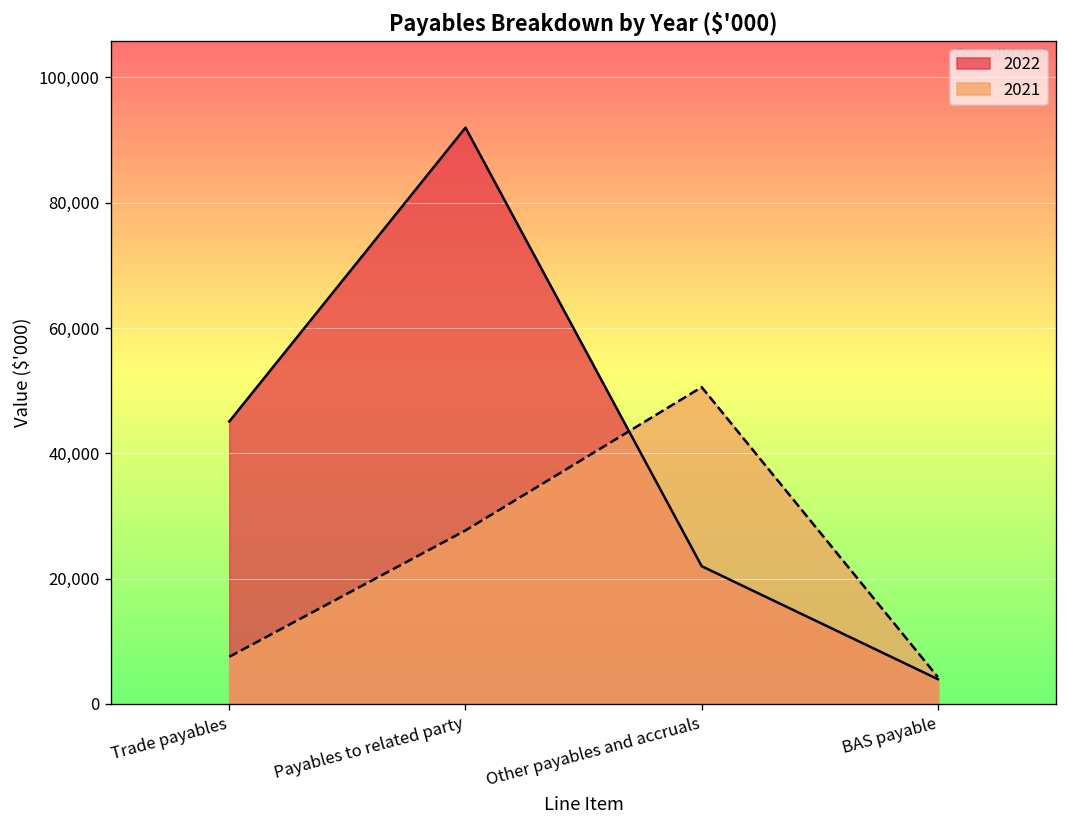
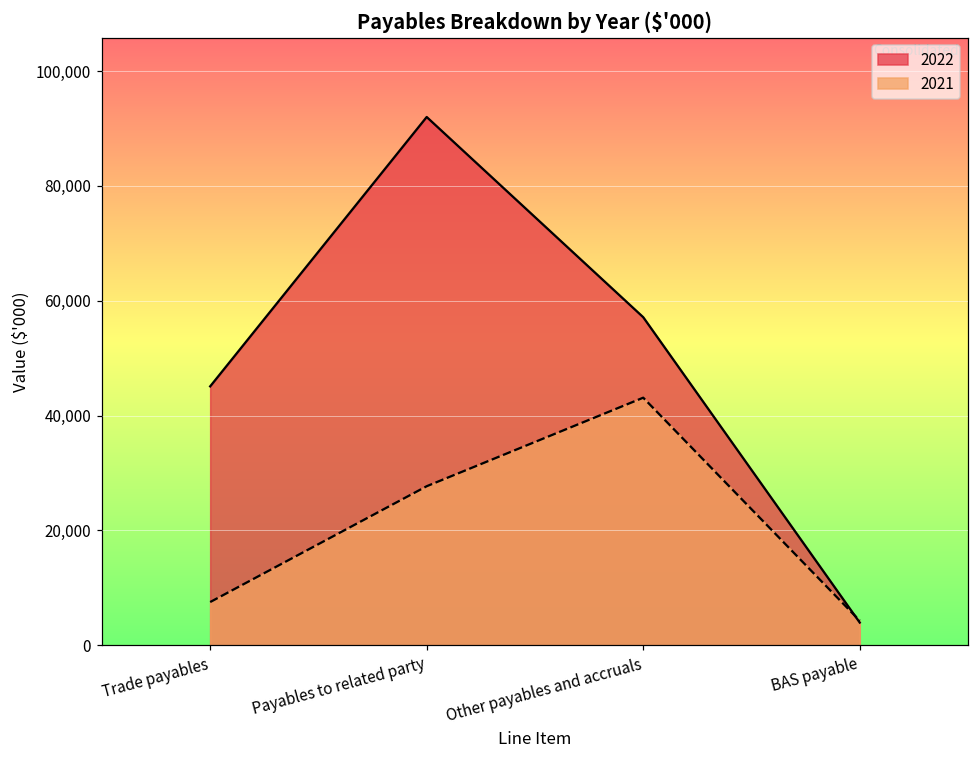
2022, Other payables and accruals: 22,000 -> 57,000
2021, Other payables and accruals: 51,000 -> 43,000
